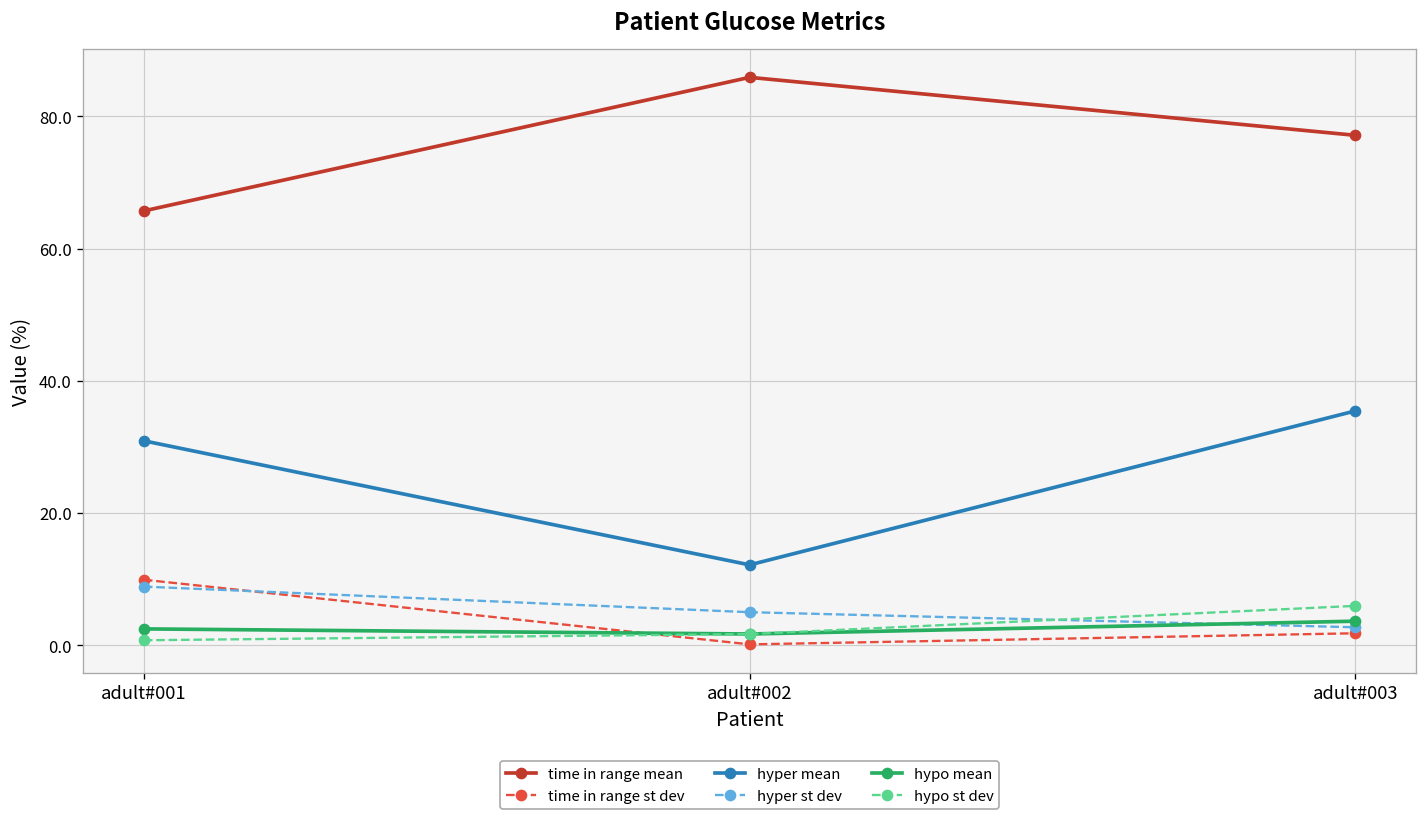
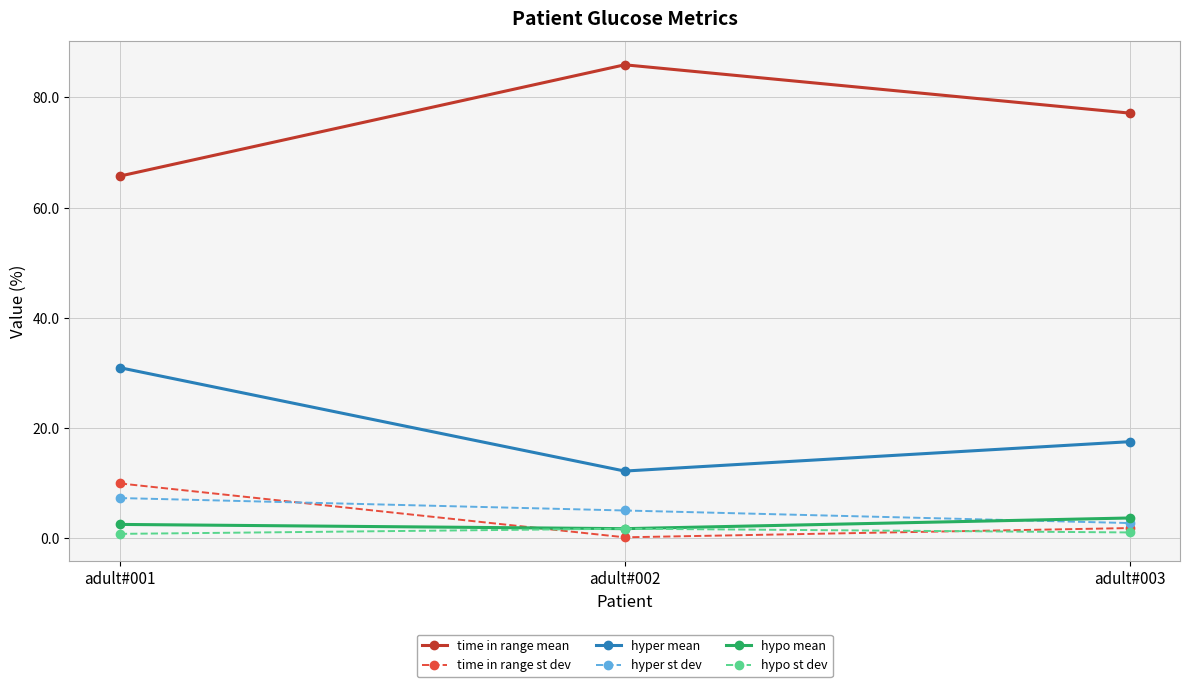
hyper st dev, adult#001: 9 -> 7
hyper mean, adult#003: 35 -> 17
hypo st dev, adult#003: 6 -> 1
